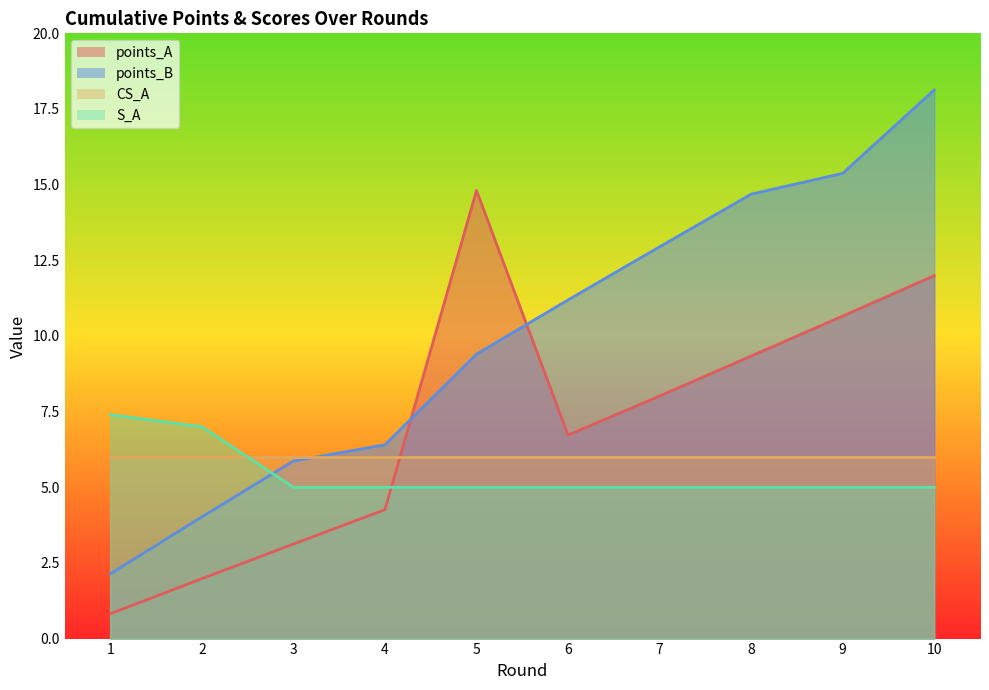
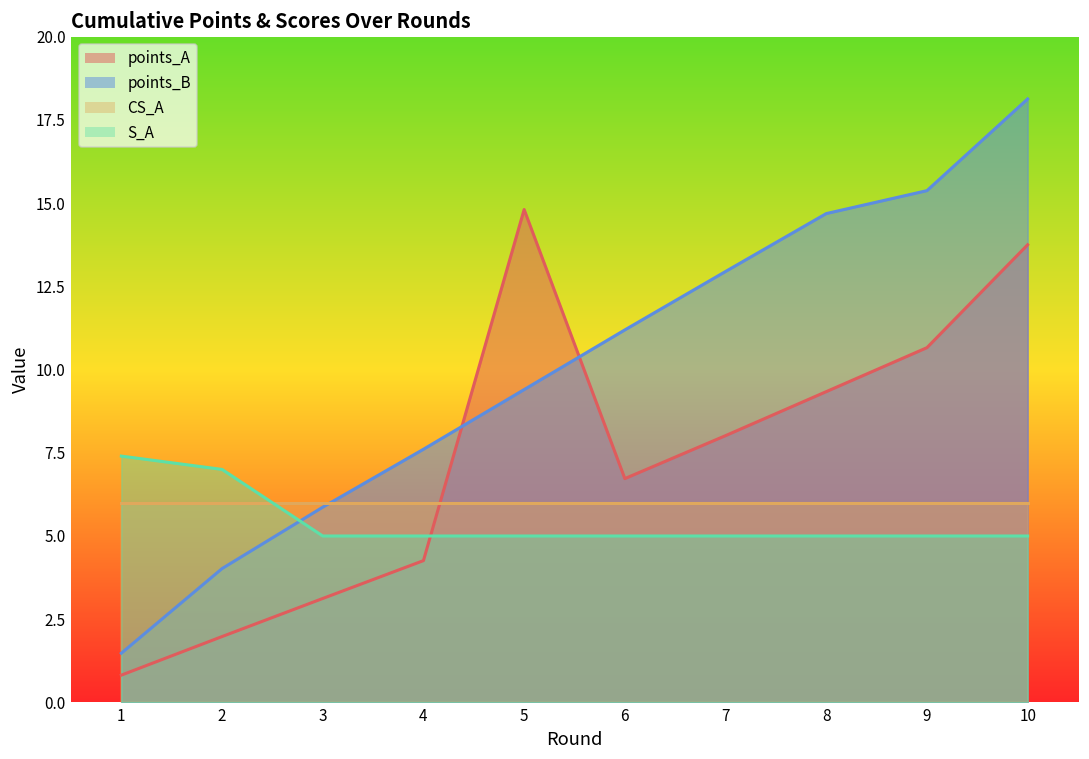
points_B, 1: 2.1 -> 1.5
points_B, 4: 6.4 -> 7.6
points_A, 10: 12.0 -> 13.7
